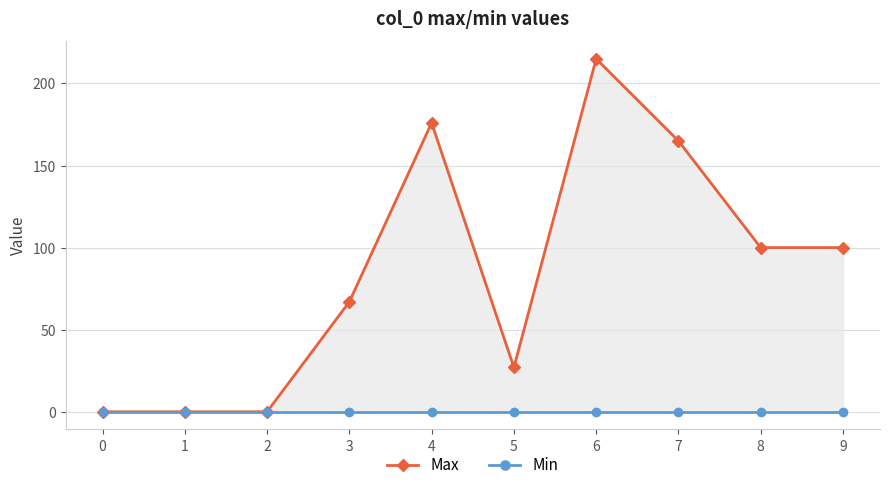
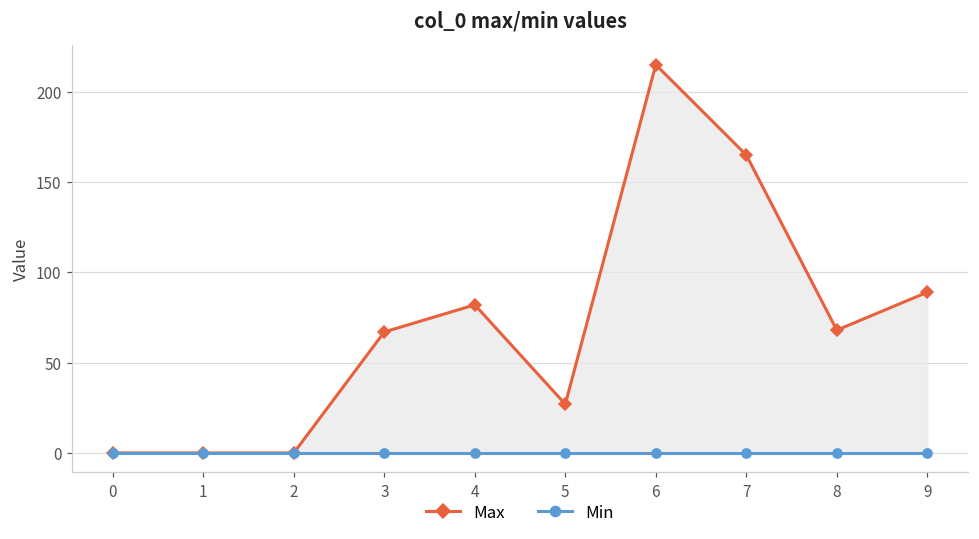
Max, 4: 176 -> 82
Max, 8: 100 -> 68
Max, 9: 100 -> 89
